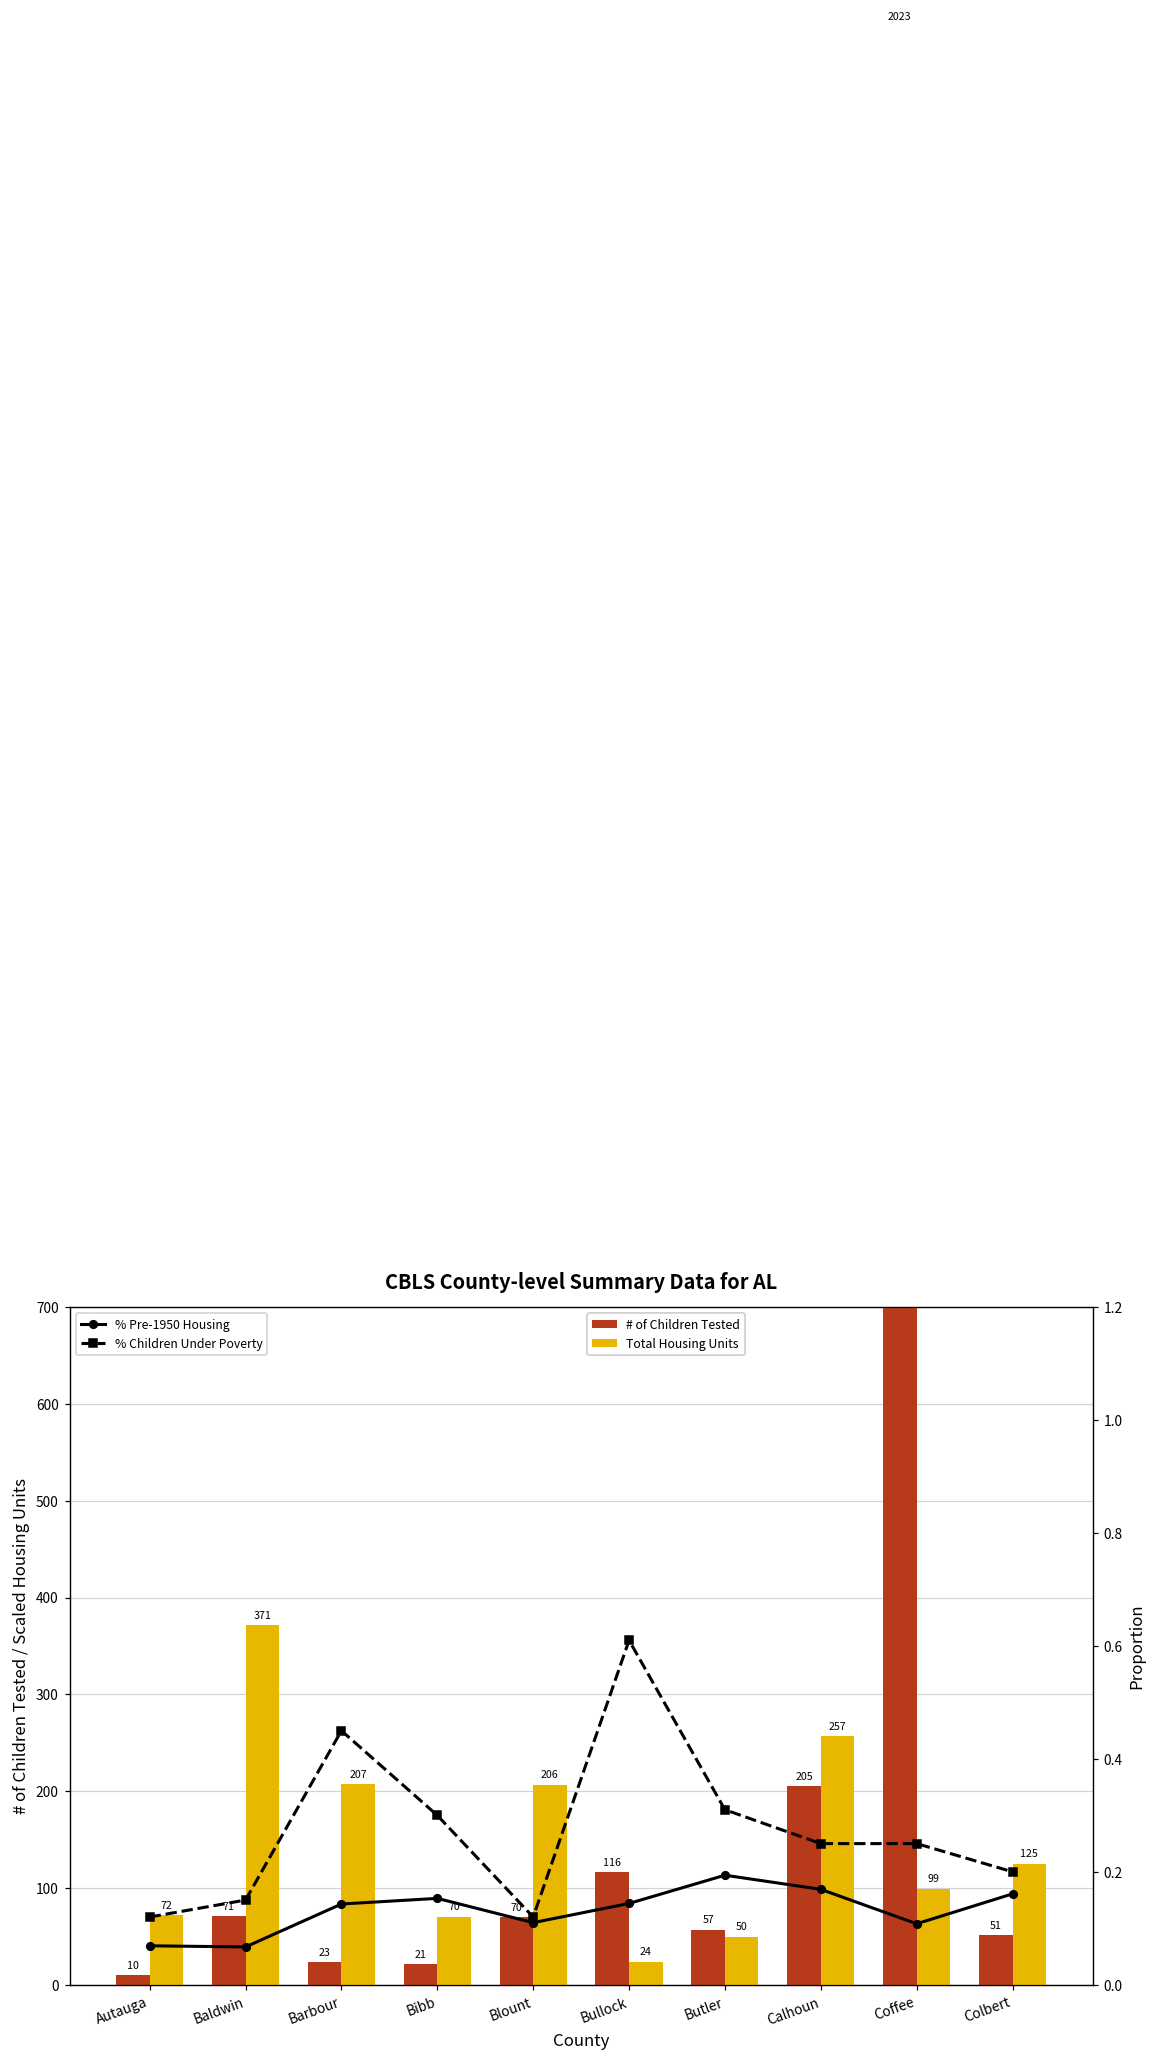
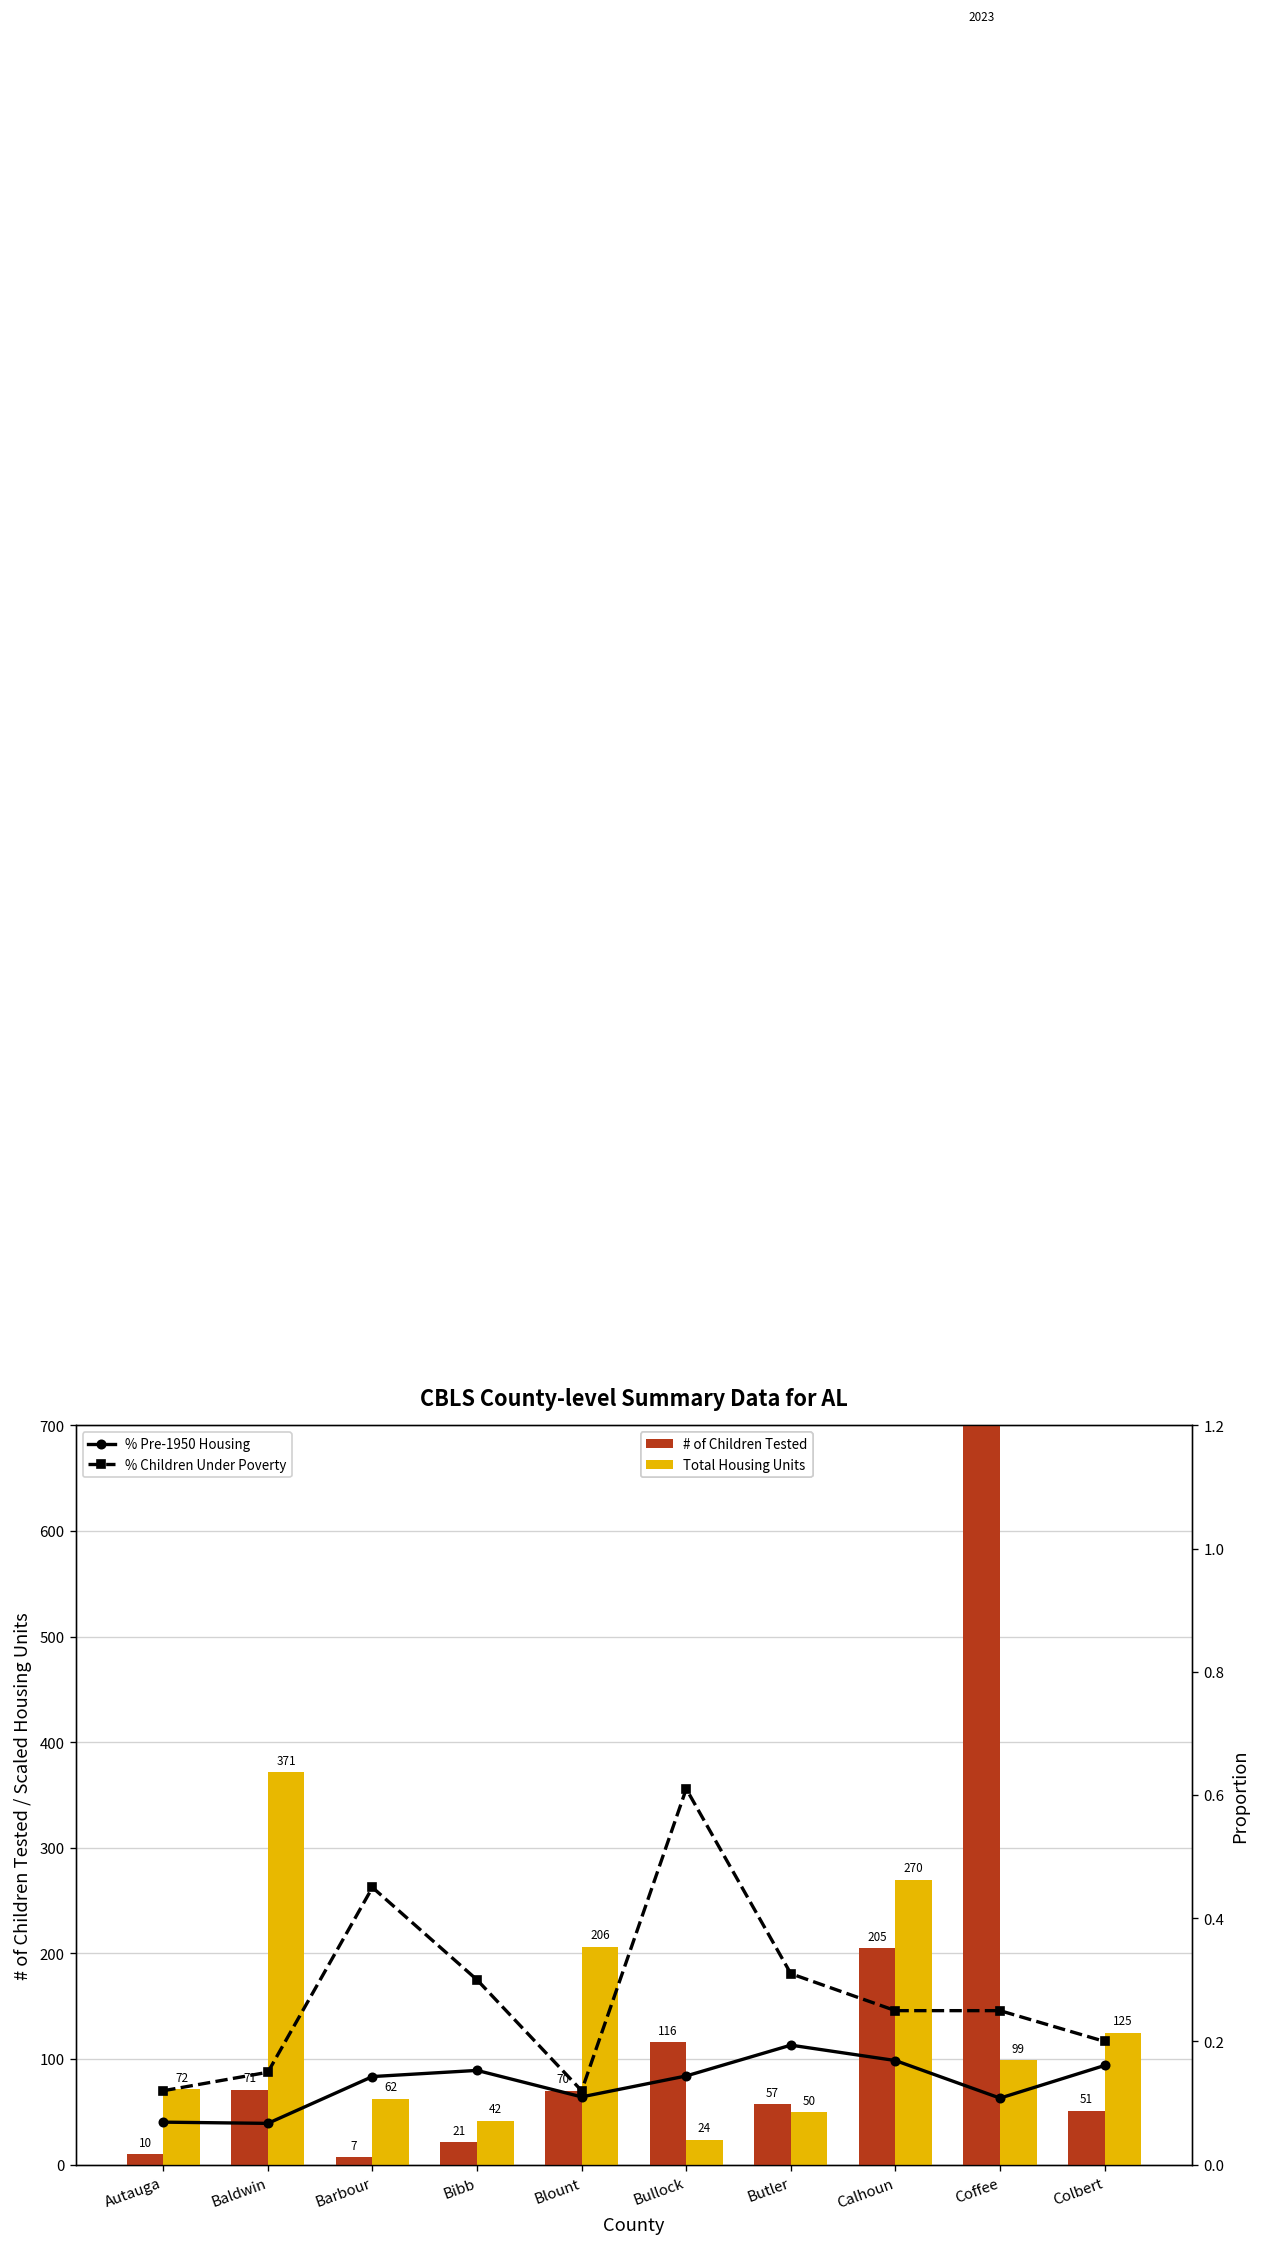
# of Children Tested, Barbour: 23 -> 7
Total Housing Units, Barbour: 207 -> 62
Total Housing Units, Bibb: 70 -> 42
Total Housing Units, Calhoun: 257 -> 270
